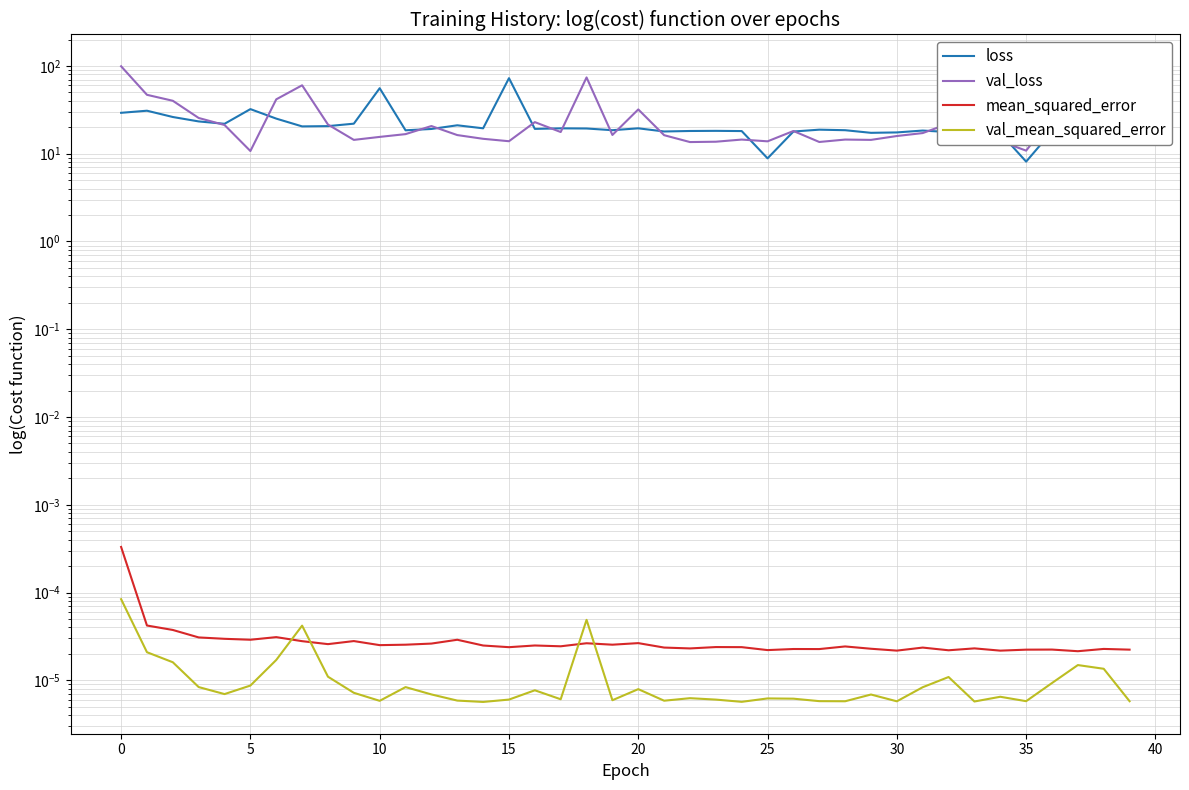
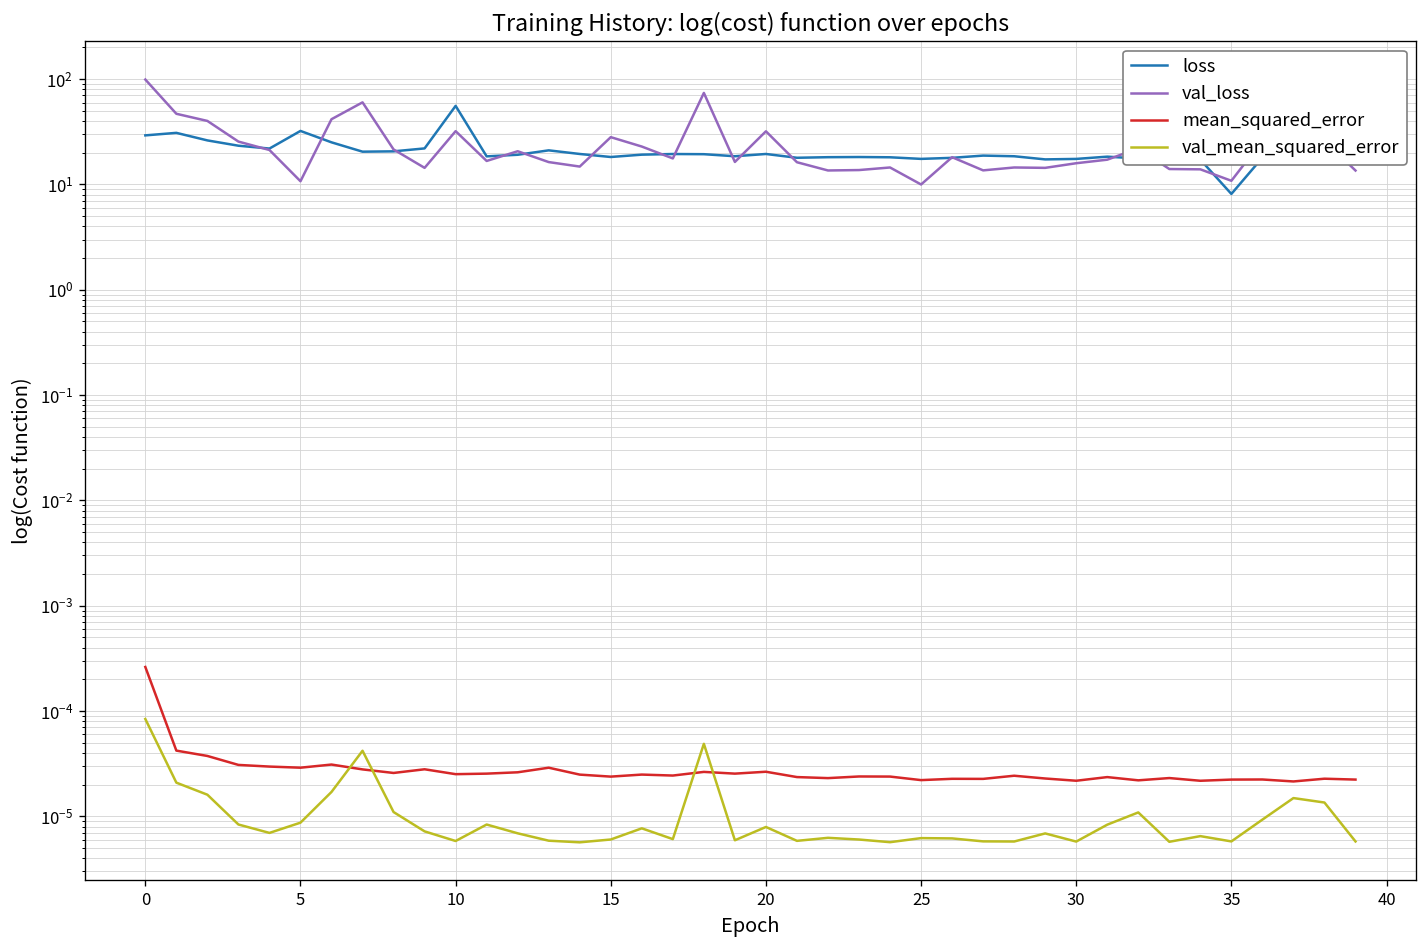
mean_squared_error, 0: 0.00033 -> 0.00026
val_loss, 10: 16 -> 32
loss, 15: 70 -> 18
val_loss, 15: 14 -> 28
loss, 25: 9 -> 17
val_loss, 25: 14 -> 10
